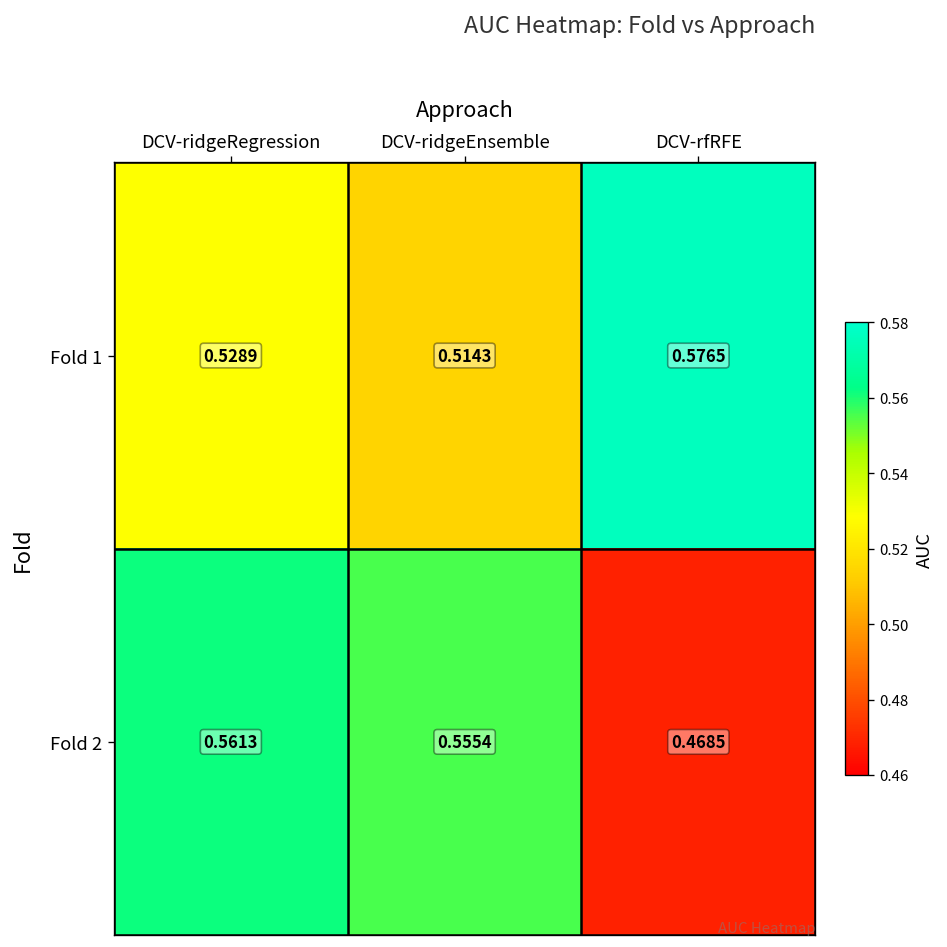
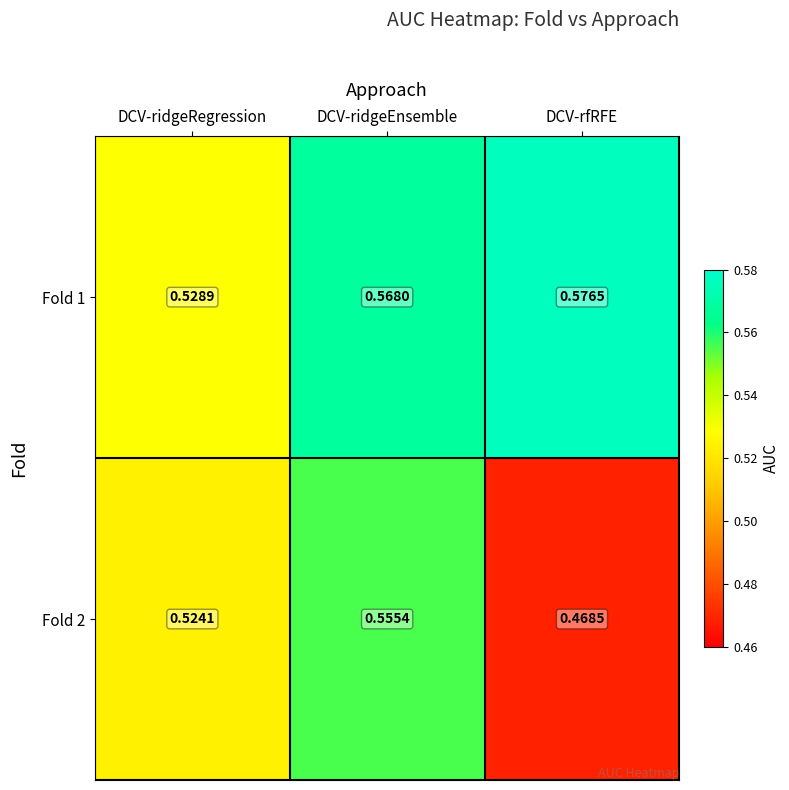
Fold 1, DCV-ridgeEnsemble: 0.5143 -> 0.5680
Fold 2, DCV-ridgeRegression: 0.5613 -> 0.5241
